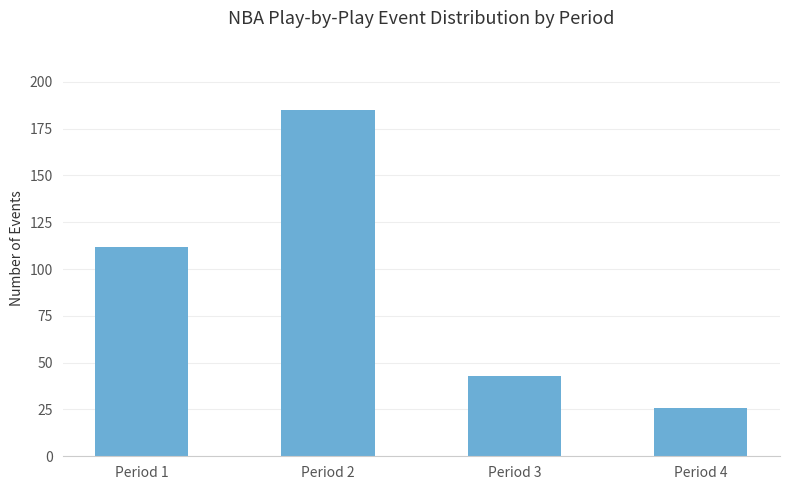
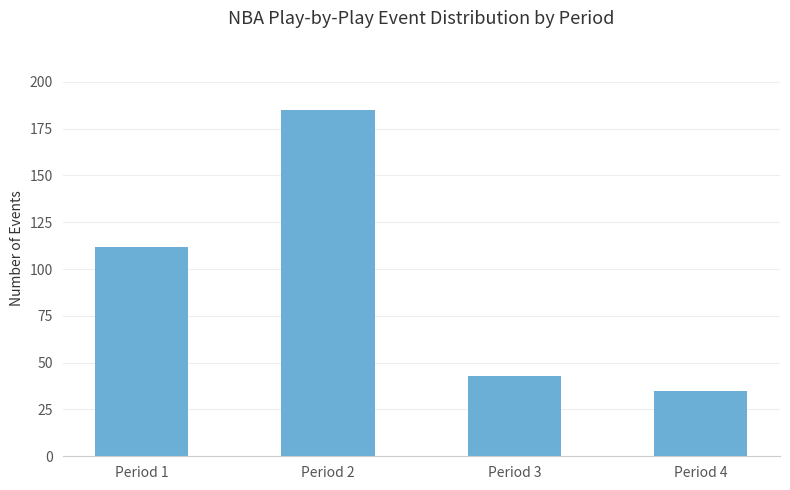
Period 4: 26 -> 35
